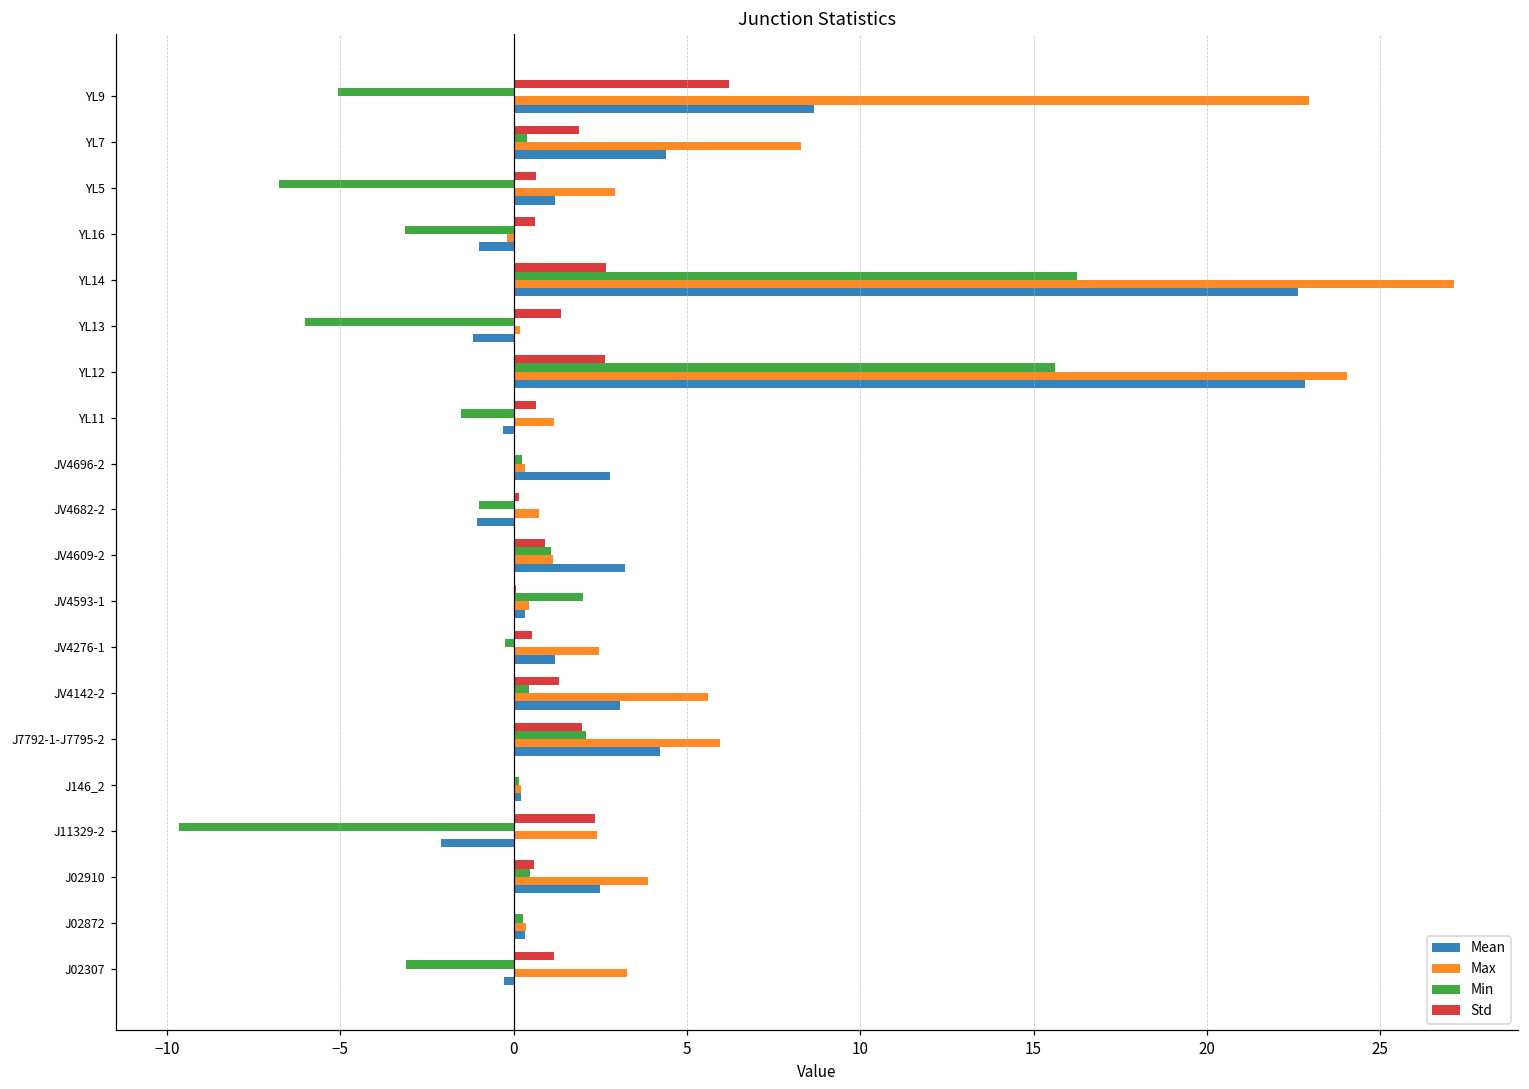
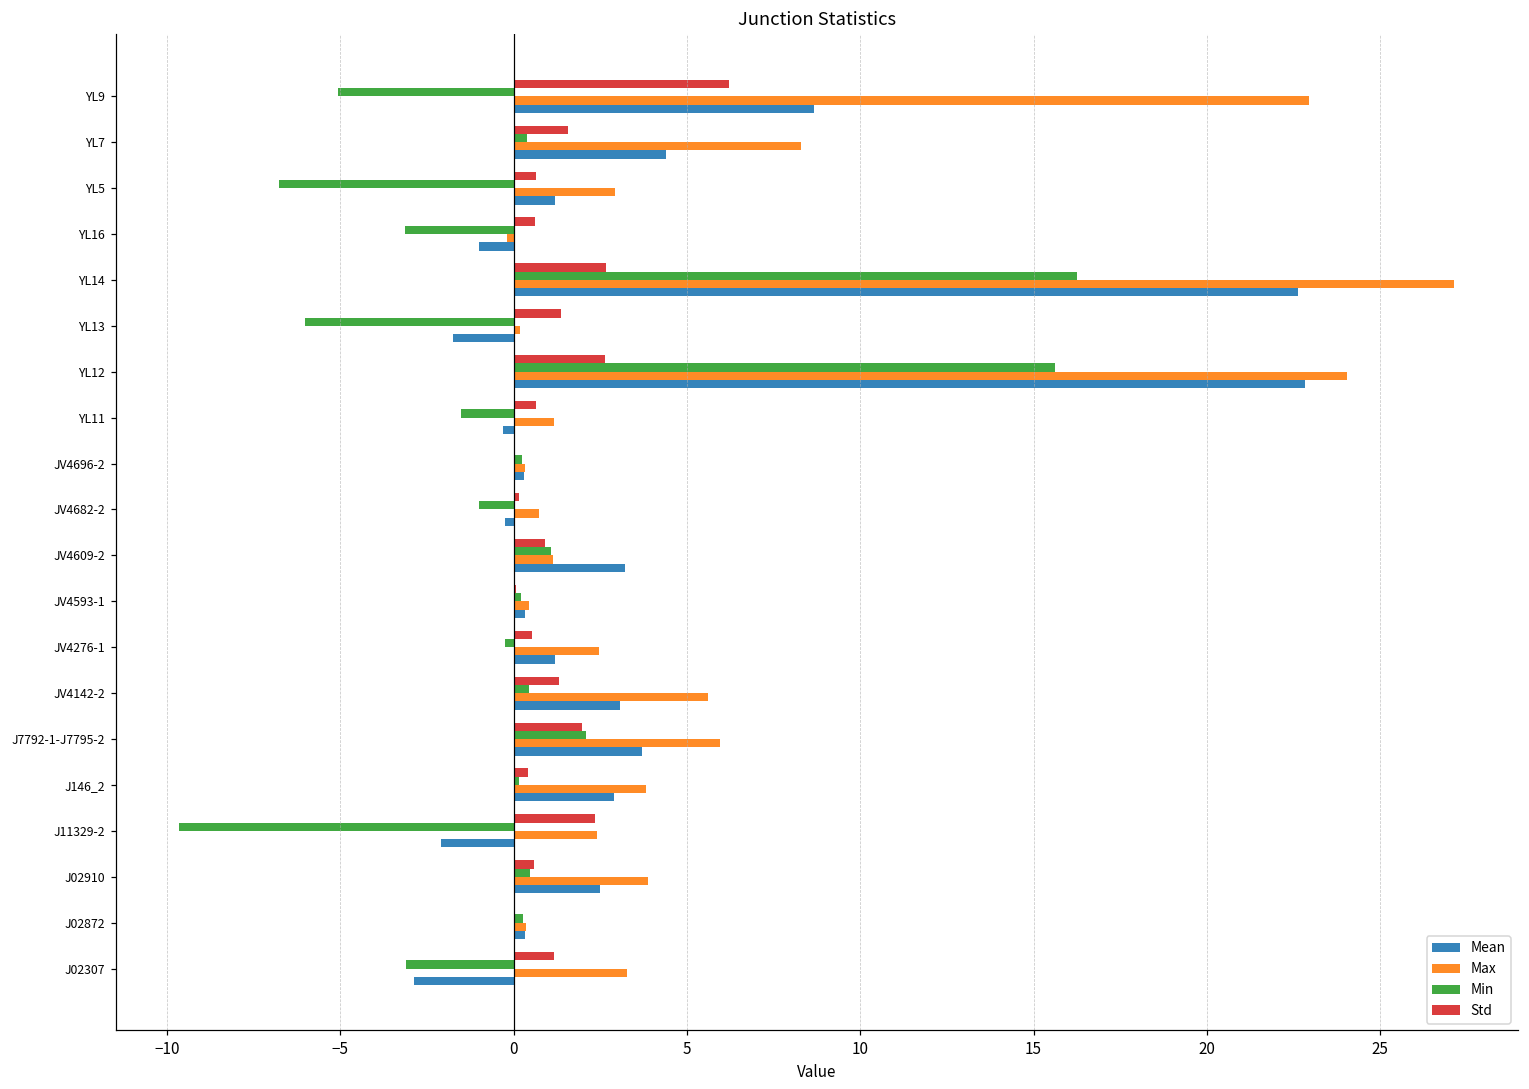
Std, YL7: 1.9 -> 1.6
Mean, YL13: -1.2 -> -1.7
Mean, JV4696-2: 2.8 -> 0.3
Mean, JV4682-2: -1.1 -> -0.2
Min, JV4593-1: 2.0 -> 0.2
Mean, J7792-1-J7795-2: 4.2 -> 3.7
Std, J146_2: 0.0 -> 0.4
Max, J146_2: 0.2 -> 3.8
Mean, J146_2: 0.2 -> 2.9
Mean, J02307: -0.3 -> -2.9
